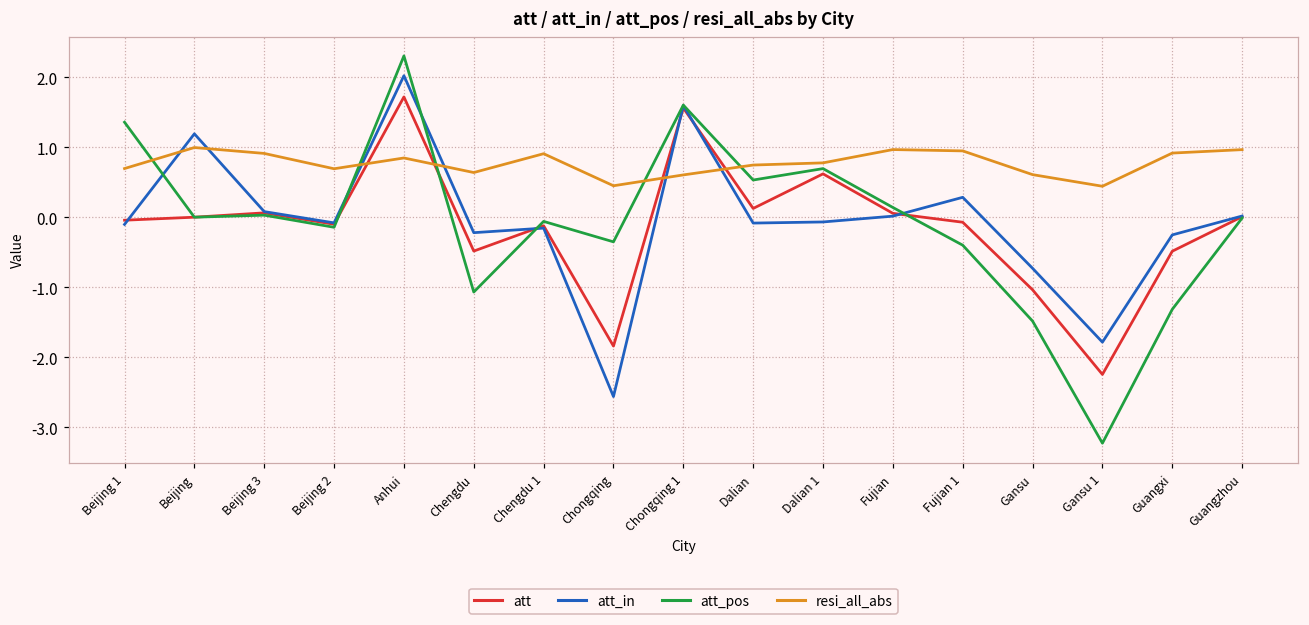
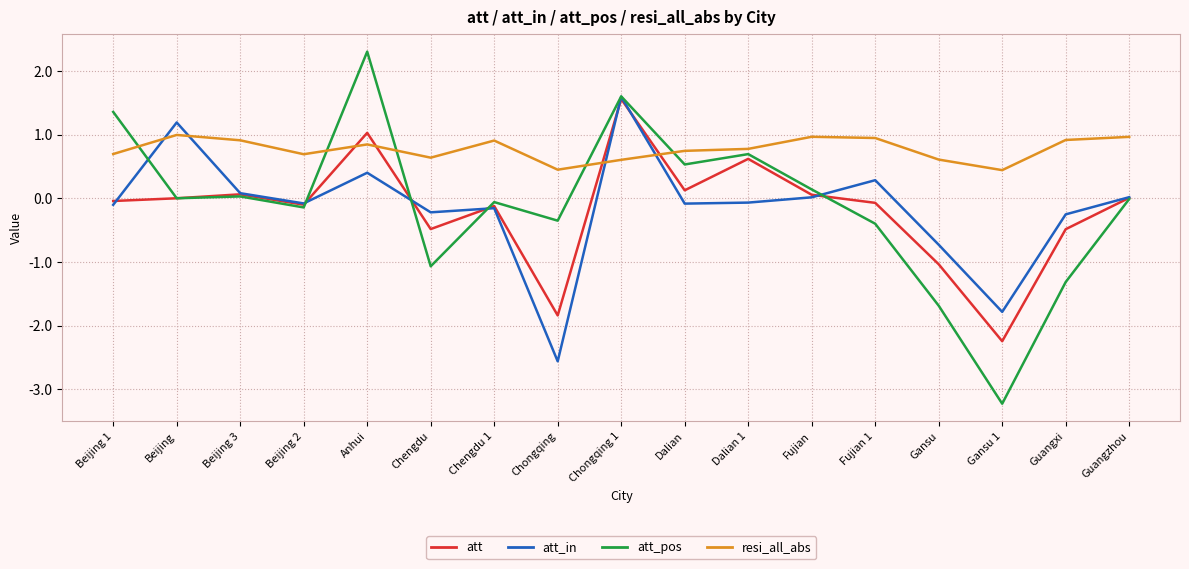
att, Anhui: 1.7 -> 1.0
att_in, Anhui: 2.0 -> 0.4
att_pos, Gansu: -1.5 -> -1.7
